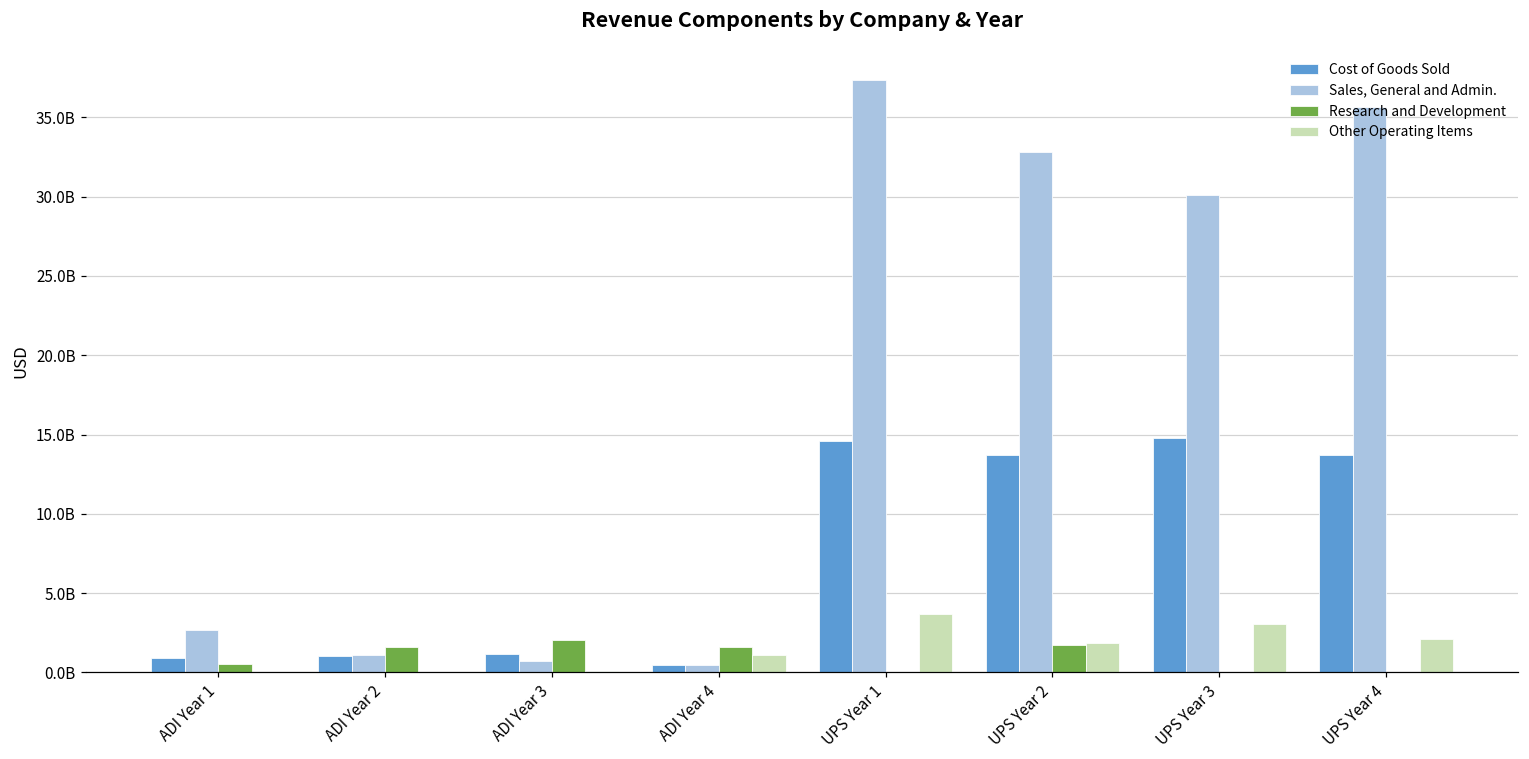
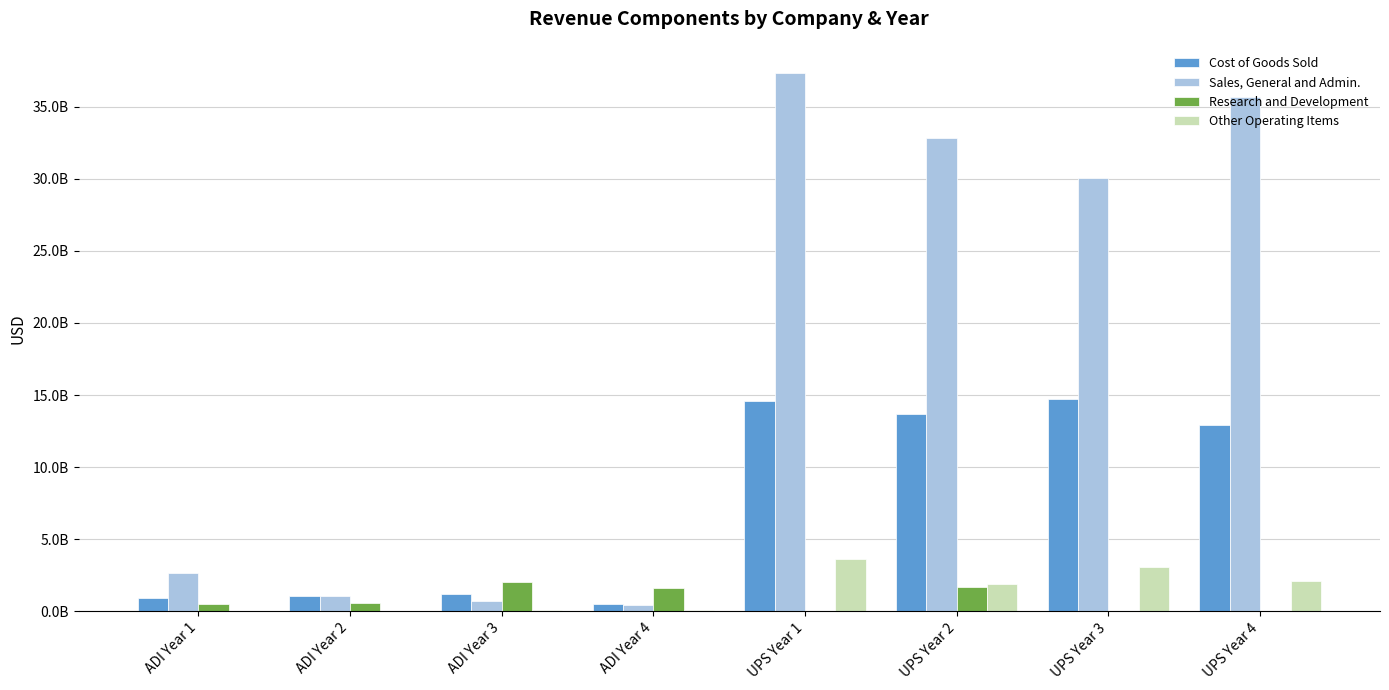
Research and Development, ADI Year 2: 1600000000 -> 600000000
Other Operating Items, ADI Year 4: 1100000000 -> 100000000
Cost of Goods Sold, UPS Year 4: 13700000000 -> 12900000000
